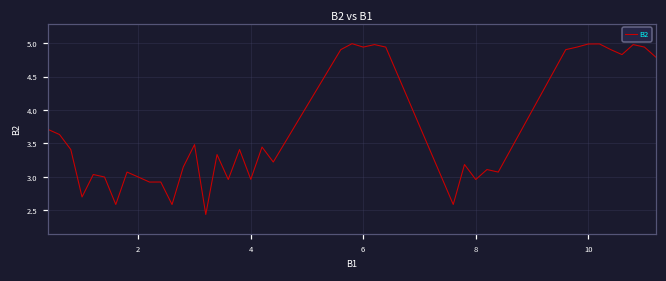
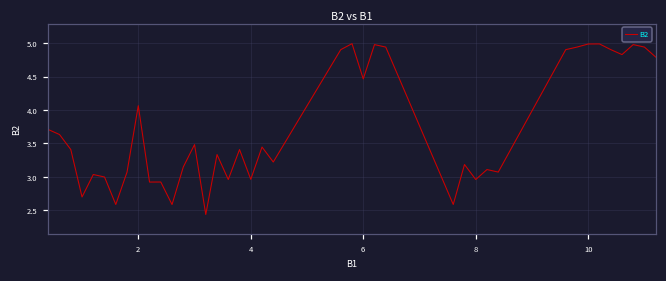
2: 3.0 -> 4.1
6: 4.9 -> 4.5
